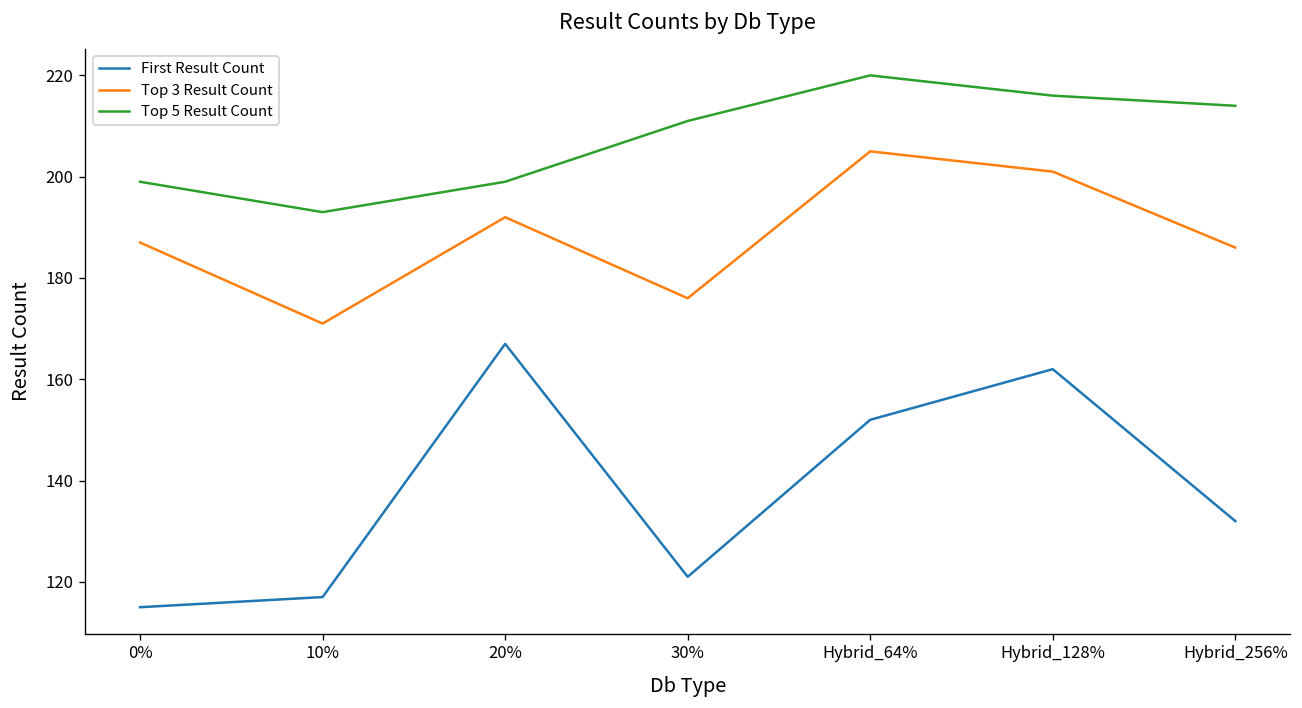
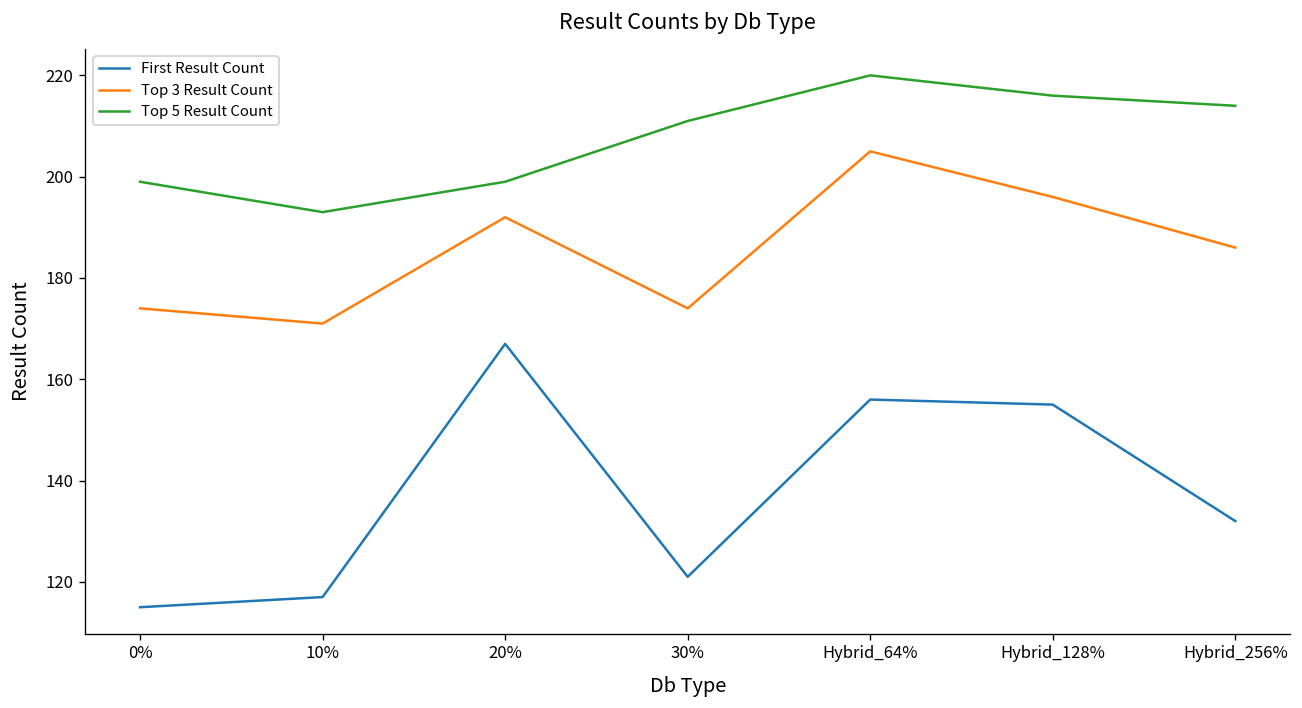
Top 3 Result Count, 0%: 187 -> 174
Top 3 Result Count, 30%: 176 -> 174
First Result Count, Hybrid_64%: 152 -> 156
First Result Count, Hybrid_128%: 162 -> 155
Top 3 Result Count, Hybrid_128%: 201 -> 196
